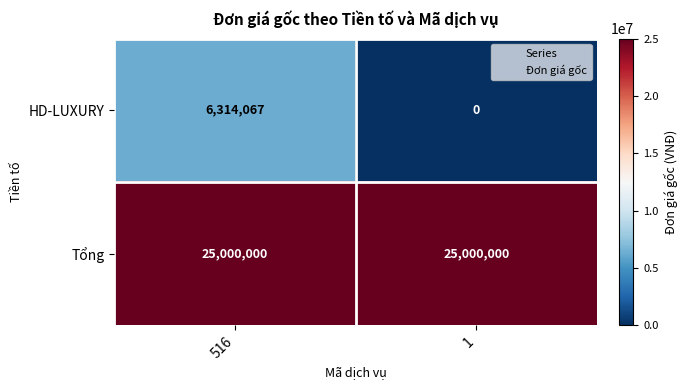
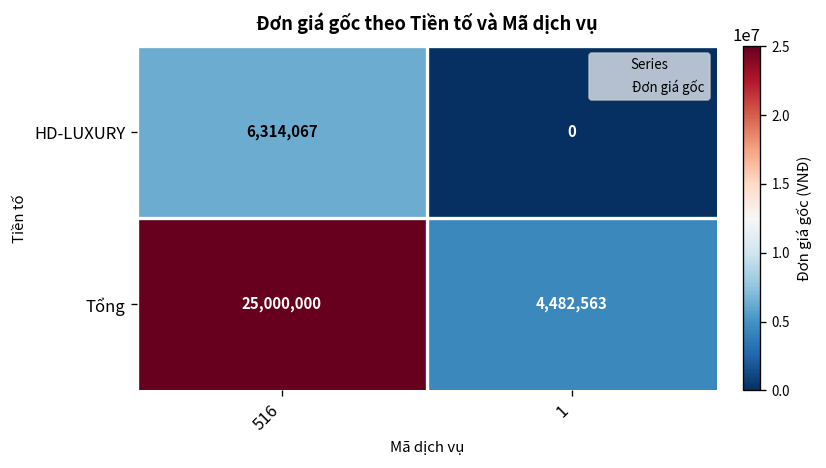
Tổng, 1: 25,000,000 -> 4,482,563
